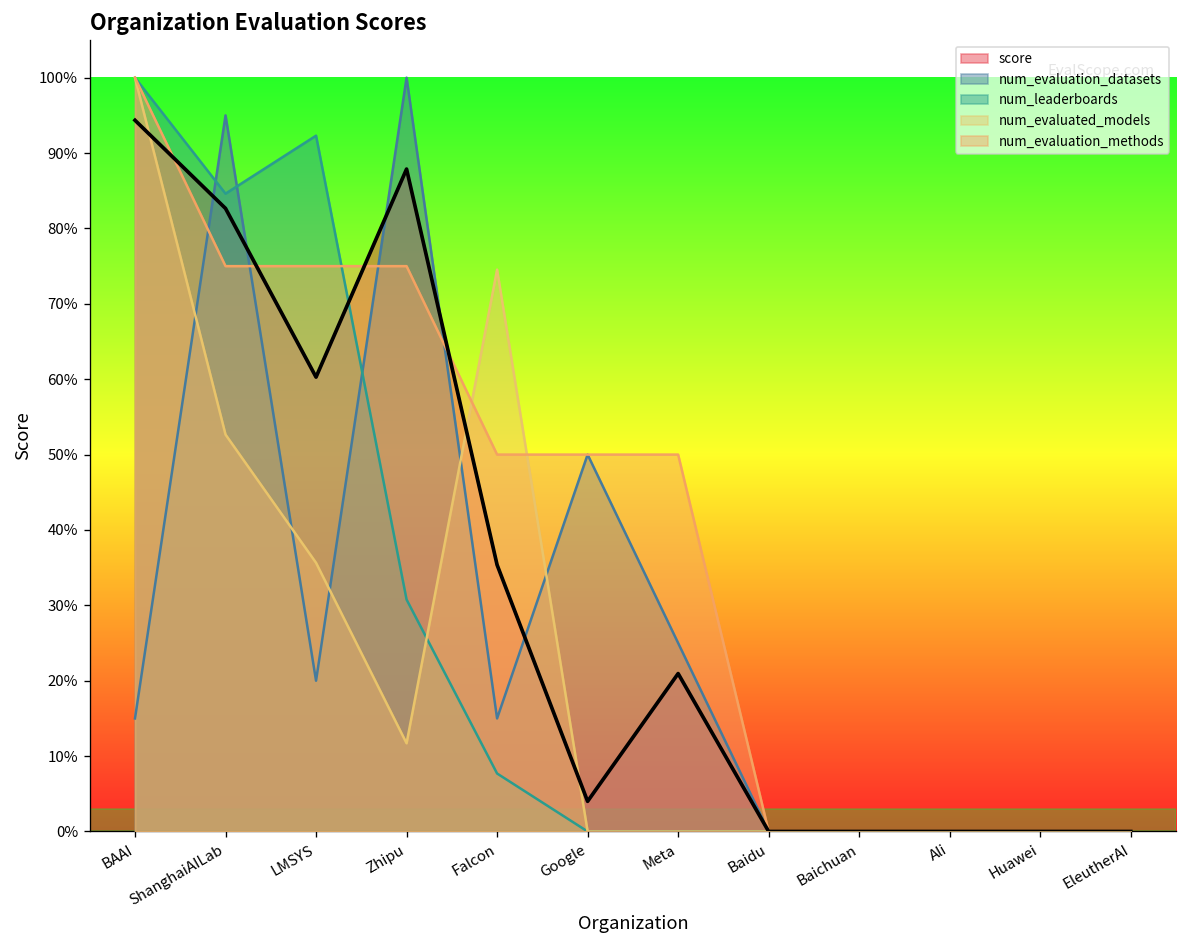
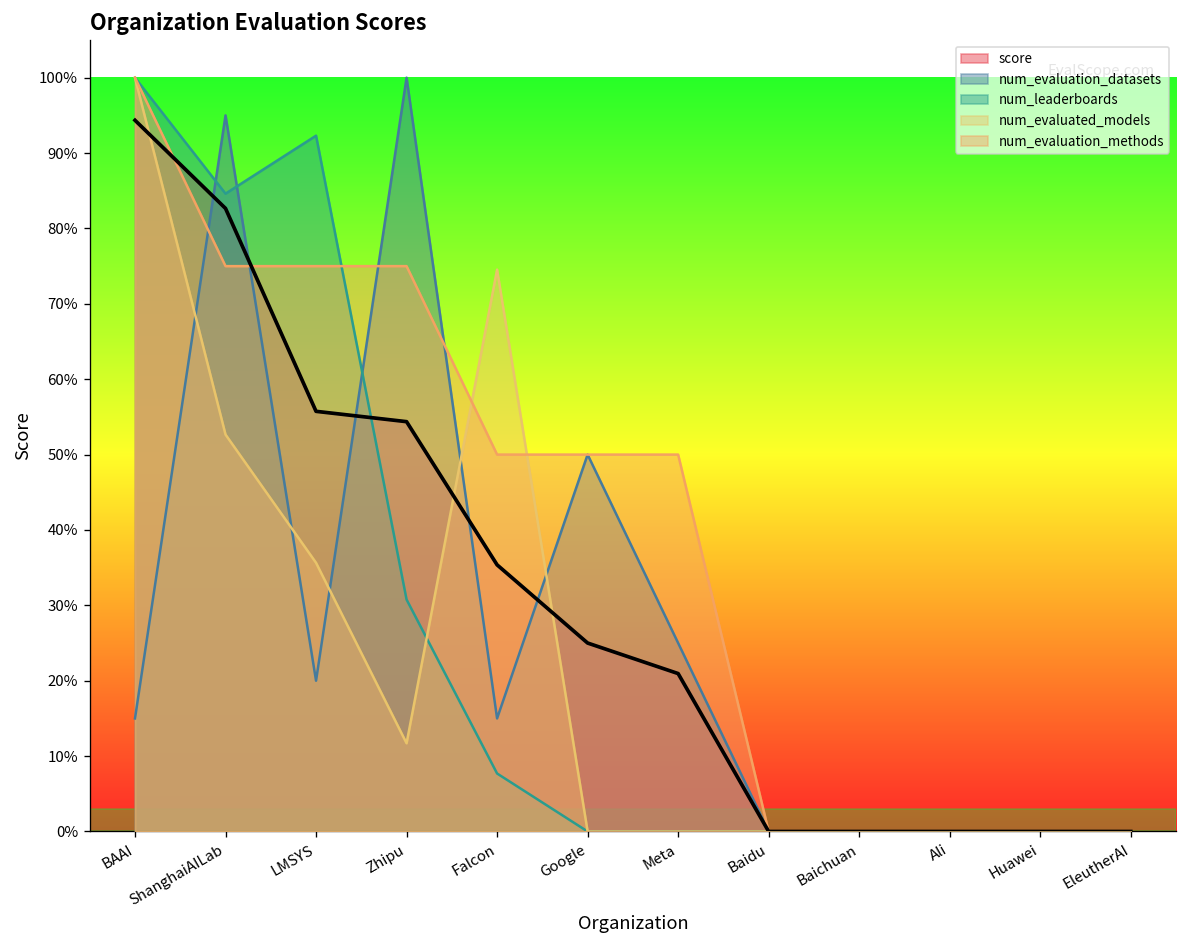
score, LMSYS: 60% -> 56%
score, Zhipu: 88% -> 54%
score, Google: 4% -> 25%
